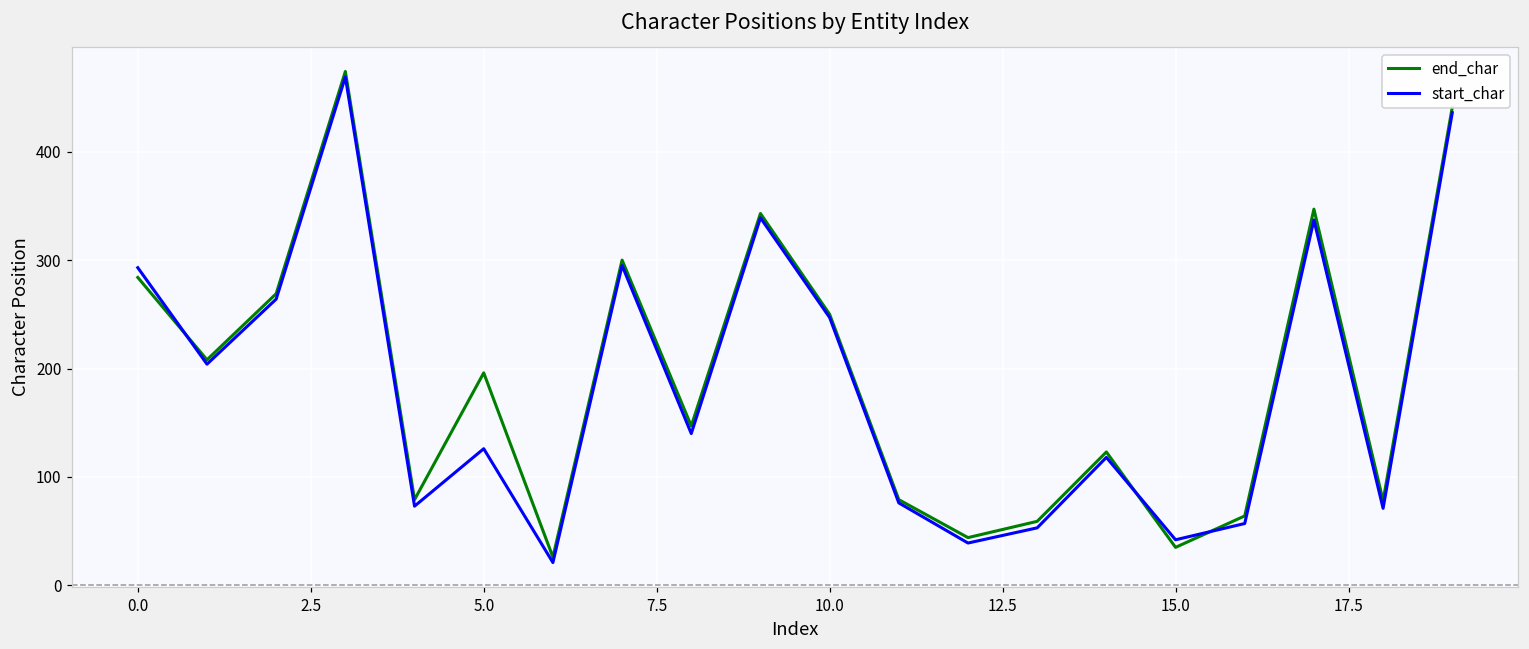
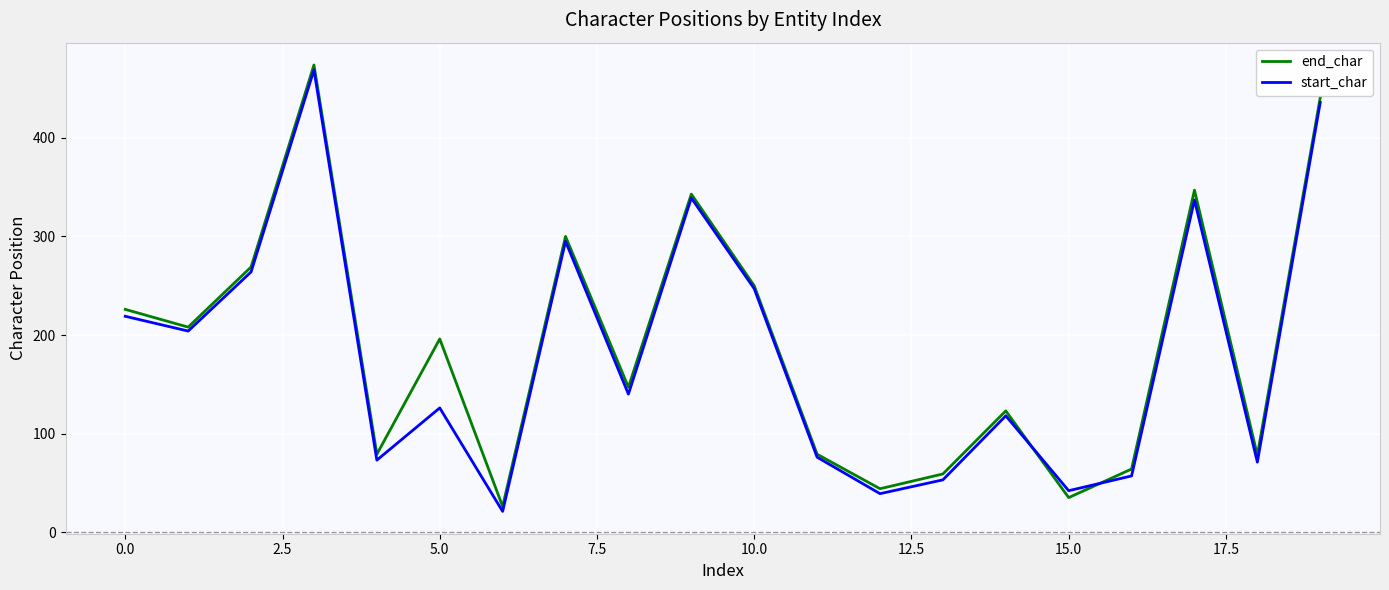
end_char, 0.0: 280 -> 230
start_char, 0.0: 290 -> 220
